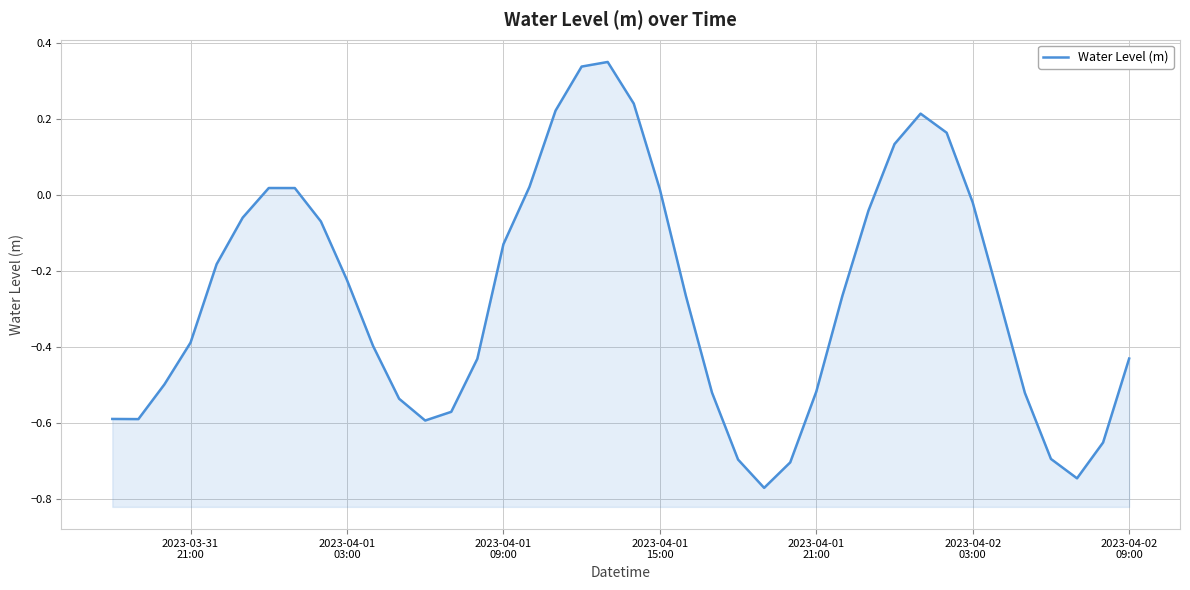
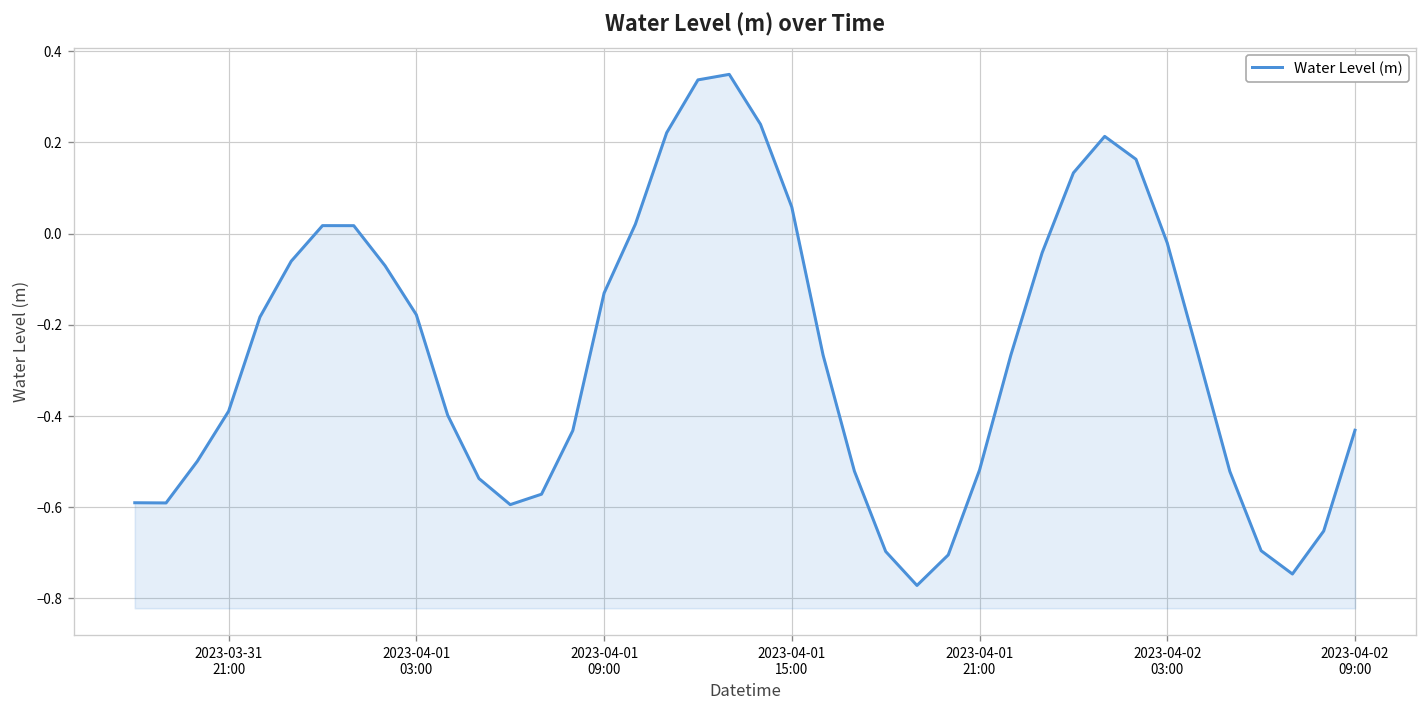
2023-04-01 03:00: -0.22 -> -0.18
2023-04-01 15:00: 0.01 -> 0.06
